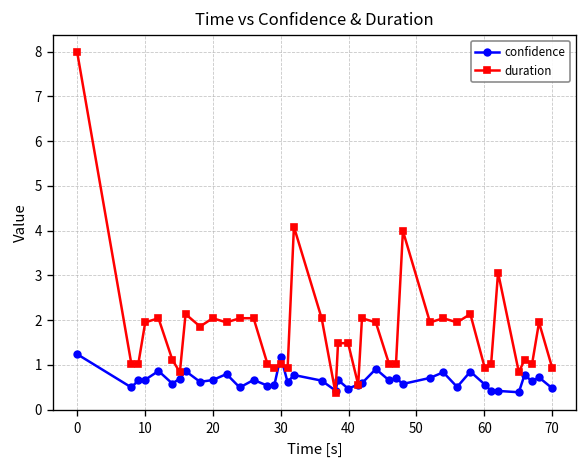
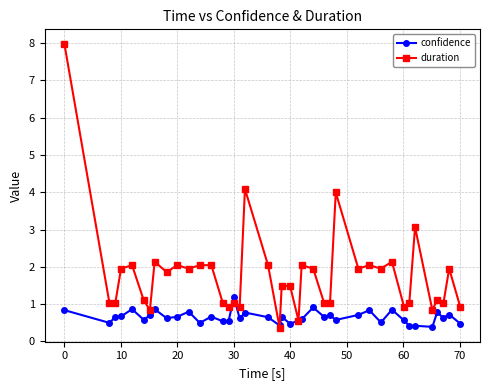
confidence, 0: 1.2 -> 0.8
